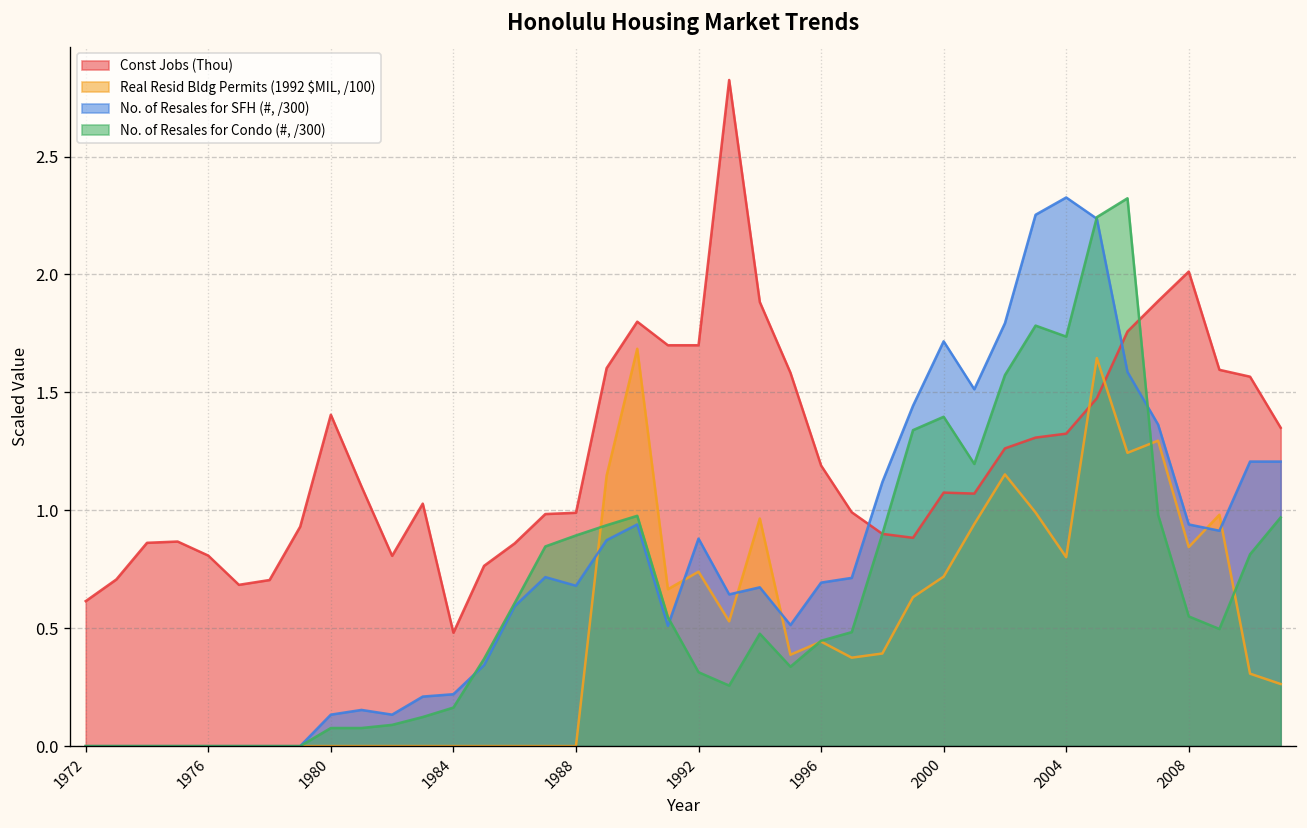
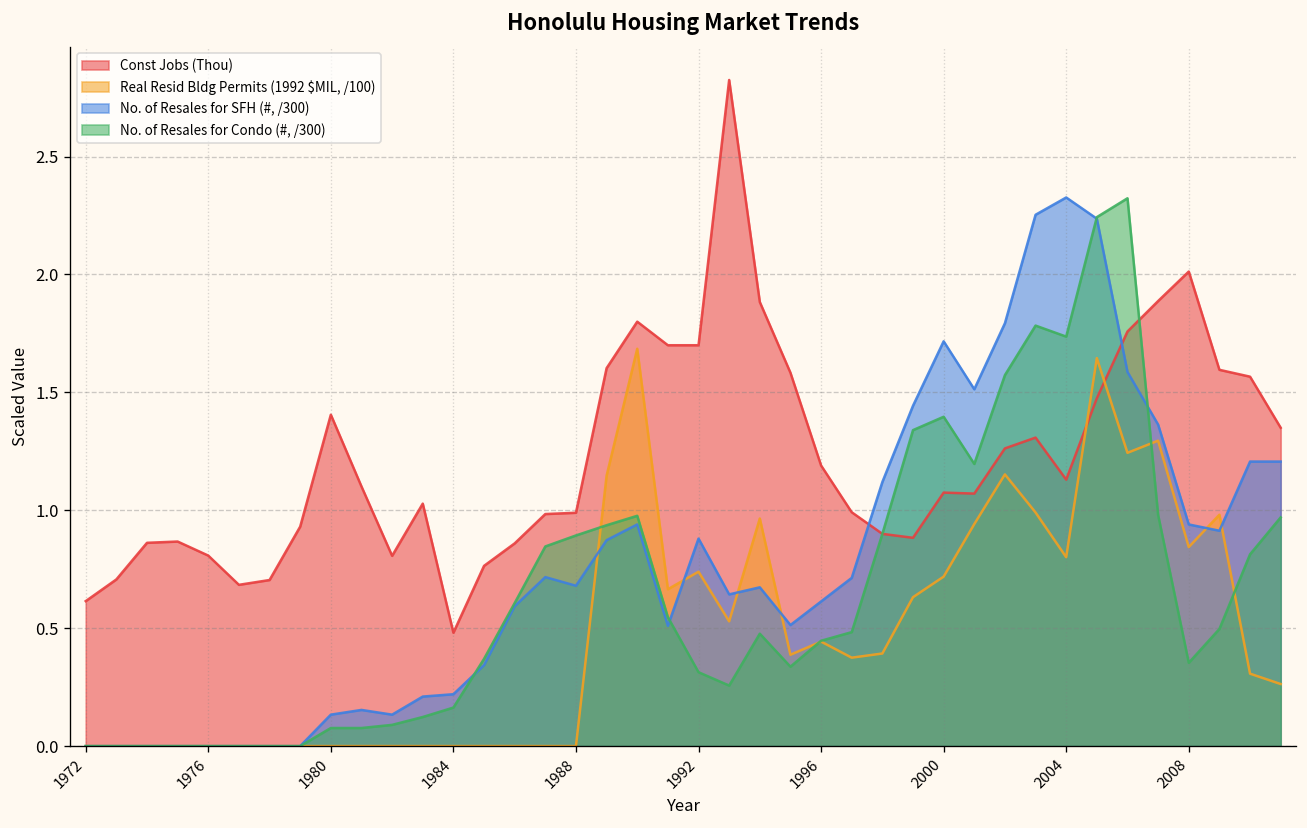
No. of Resales for SFH (#, /300), 1996: 0.69 -> 0.61
Const Jobs (Thou), 2004: 1.33 -> 1.13
No. of Resales for Condo (#, /300), 2008: 0.55 -> 0.35
